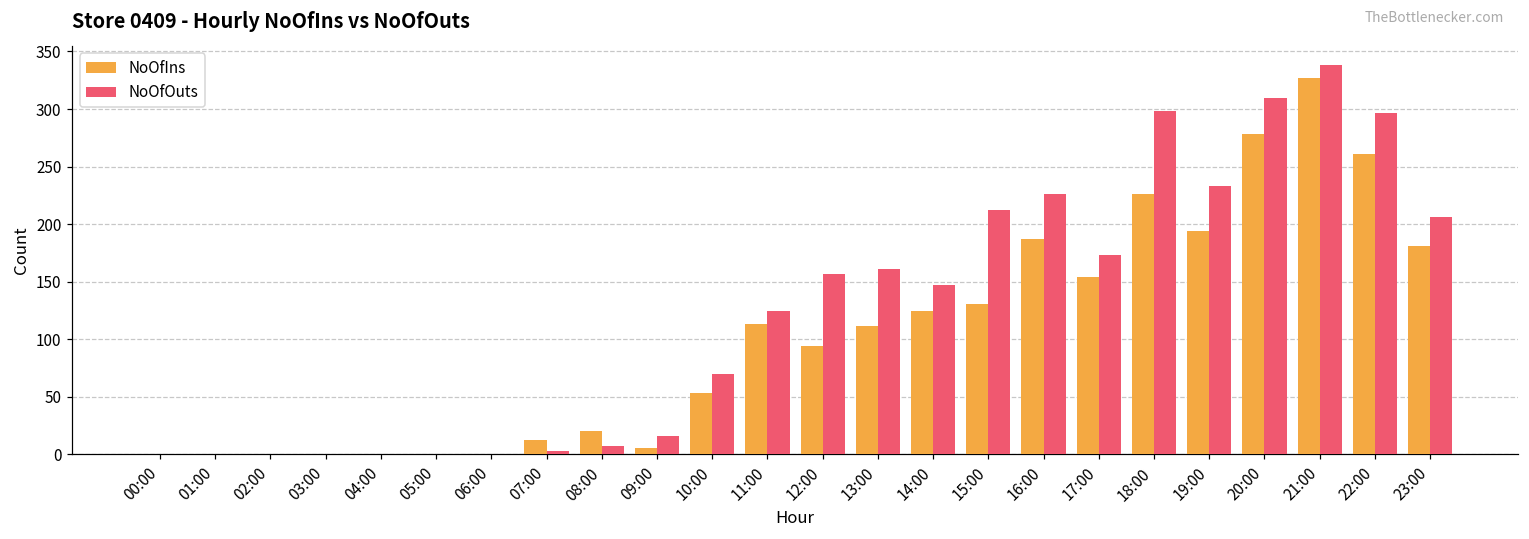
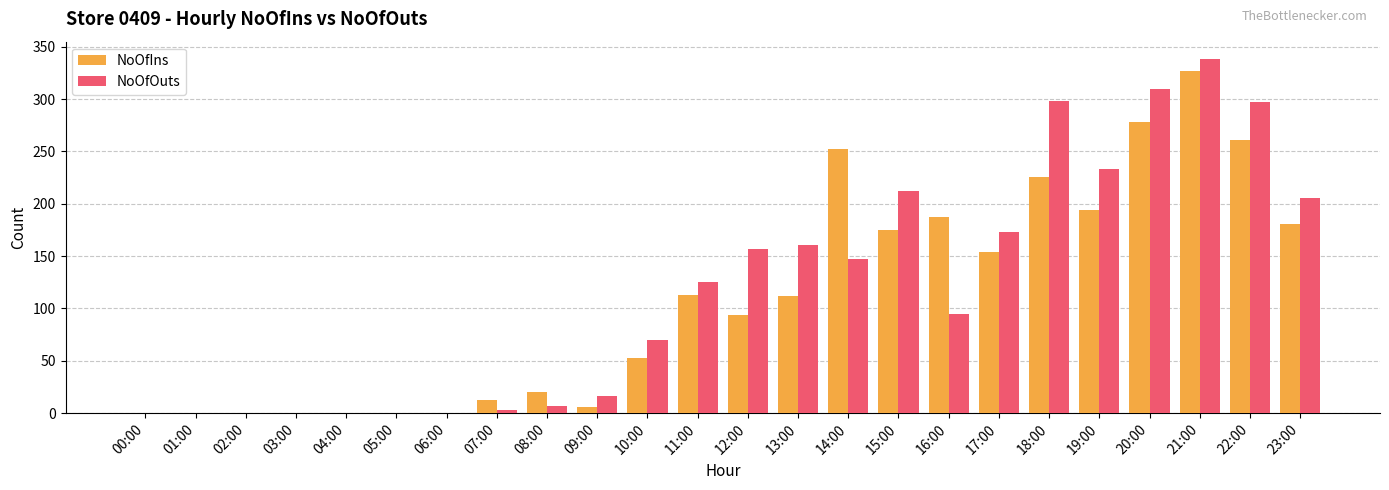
NoOfIns, 14:00: 125 -> 252
NoOfIns, 15:00: 131 -> 175
NoOfOuts, 16:00: 226 -> 95
